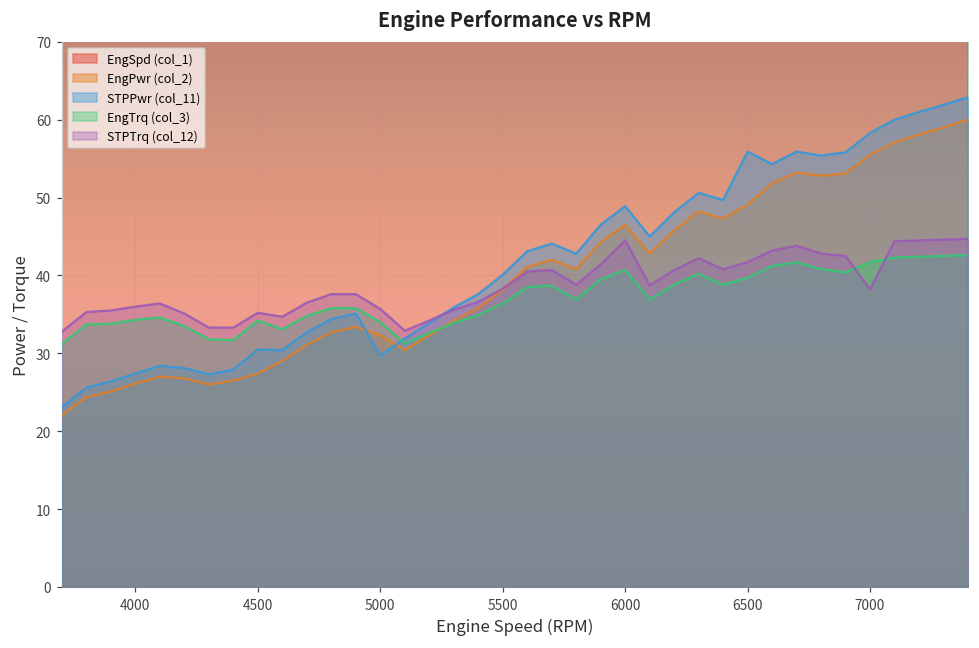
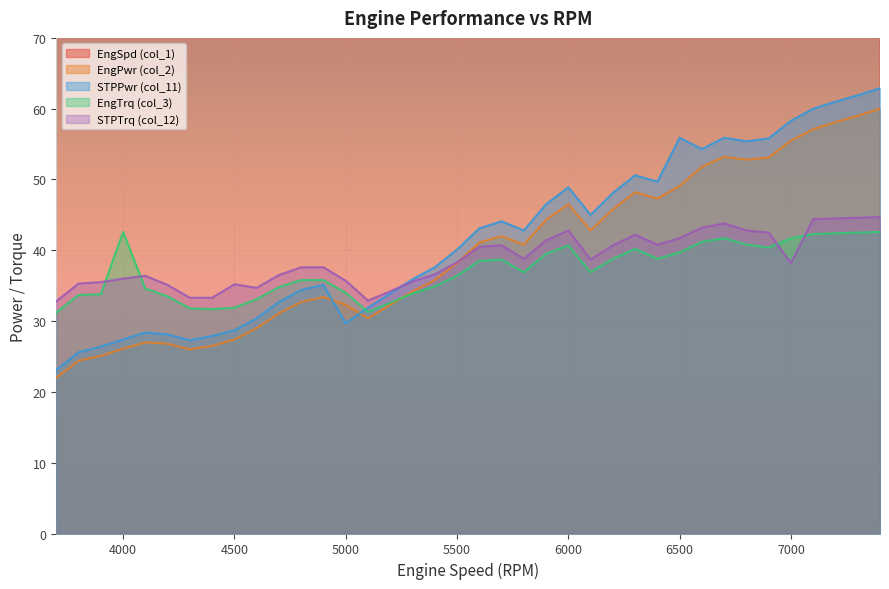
EngTrq (col_3), 4000: 34 -> 43
STPPwr (col_11), 4500: 31 -> 29
EngTrq (col_3), 4500: 34 -> 32
STPTrq (col_12), 6000: 45 -> 43
